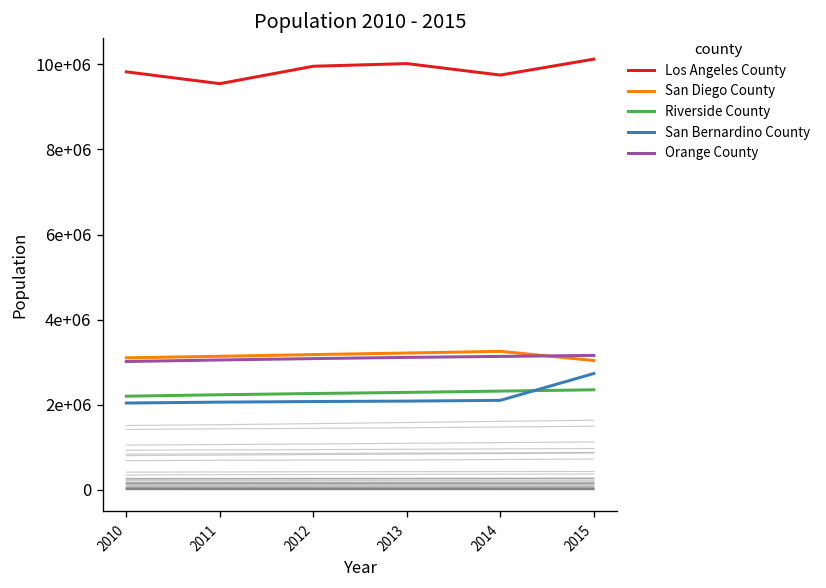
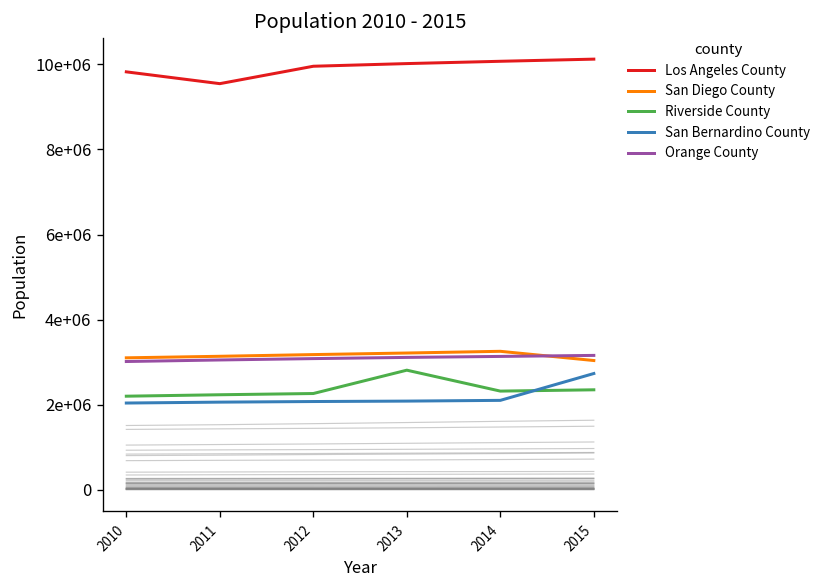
Riverside County, 2013: 2300000 -> 2800000
Los Angeles County, 2014: 9700000 -> 10100000
